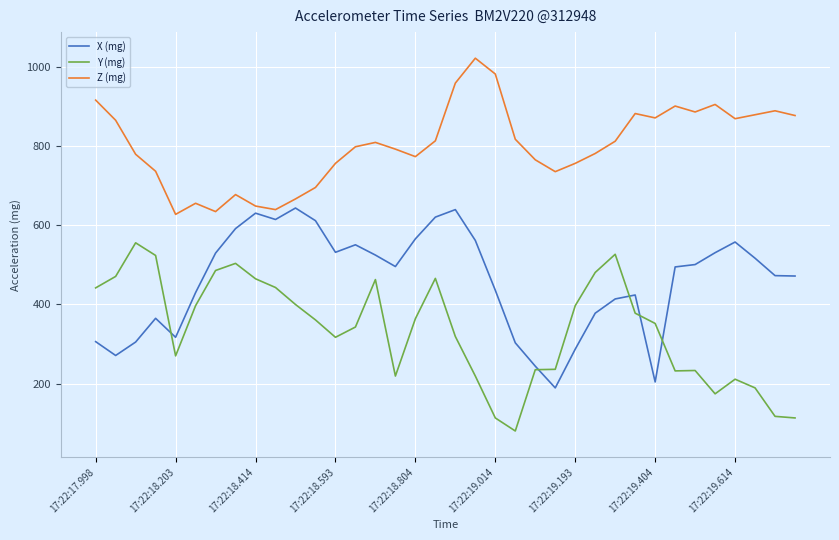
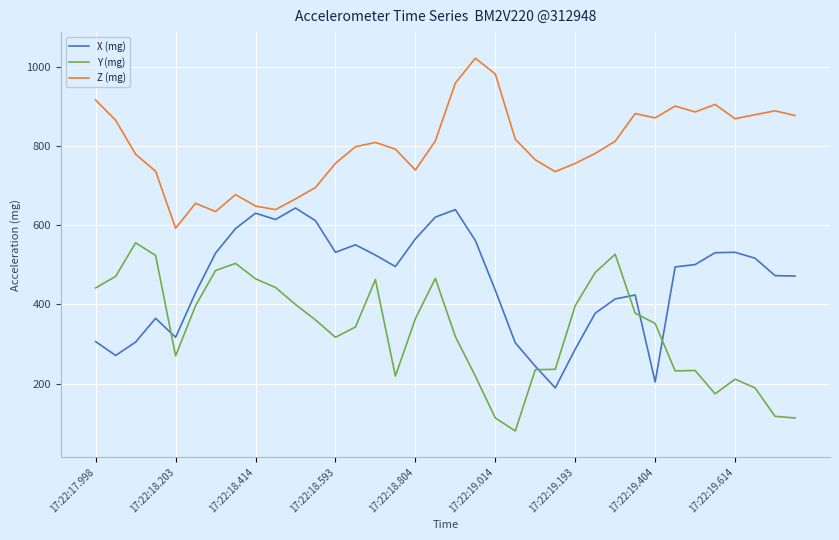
Z (mg), 17:22:18.203: 630 -> 590
Z (mg), 17:22:18.804: 770 -> 740
X (mg), 17:22:19.614: 560 -> 530
